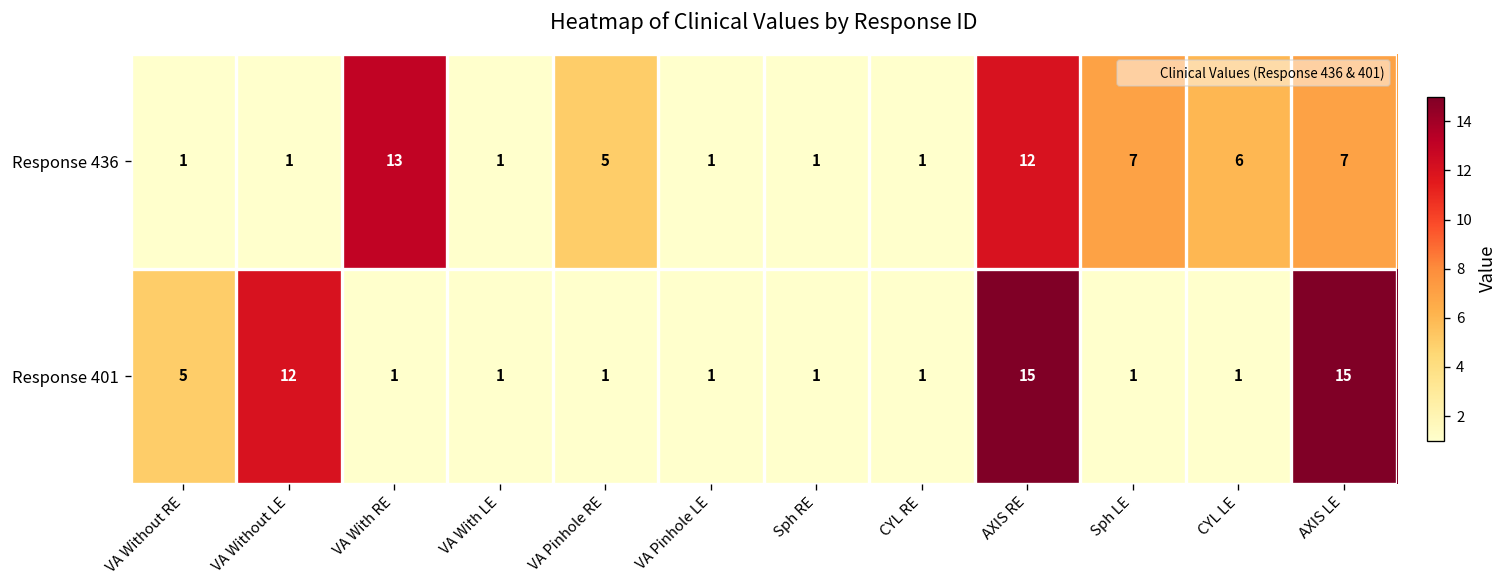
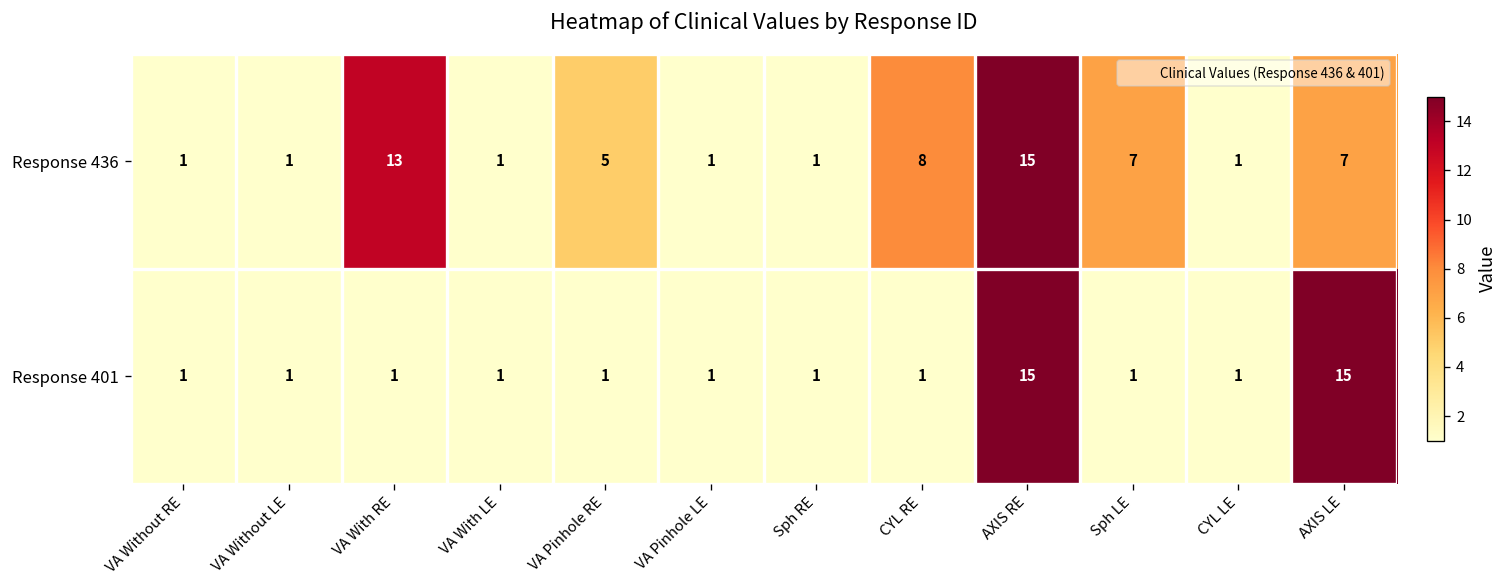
Response 436, CYL RE: 1 -> 8
Response 436, AXIS RE: 12 -> 15
Response 436, CYL LE: 6 -> 1
Response 401, VA Without RE: 5 -> 1
Response 401, VA Without LE: 12 -> 1
